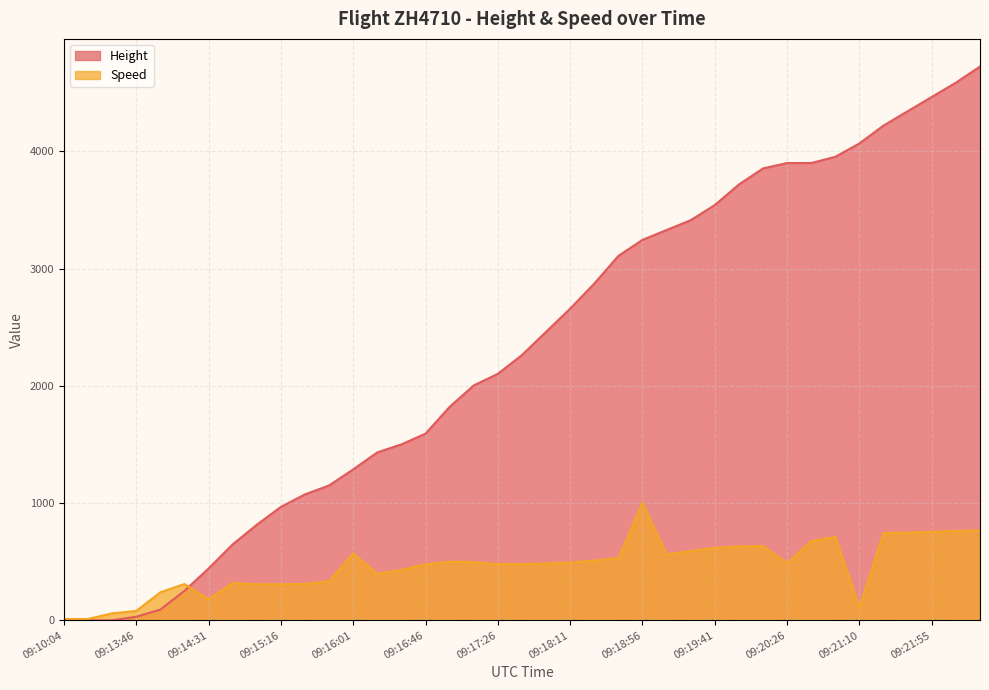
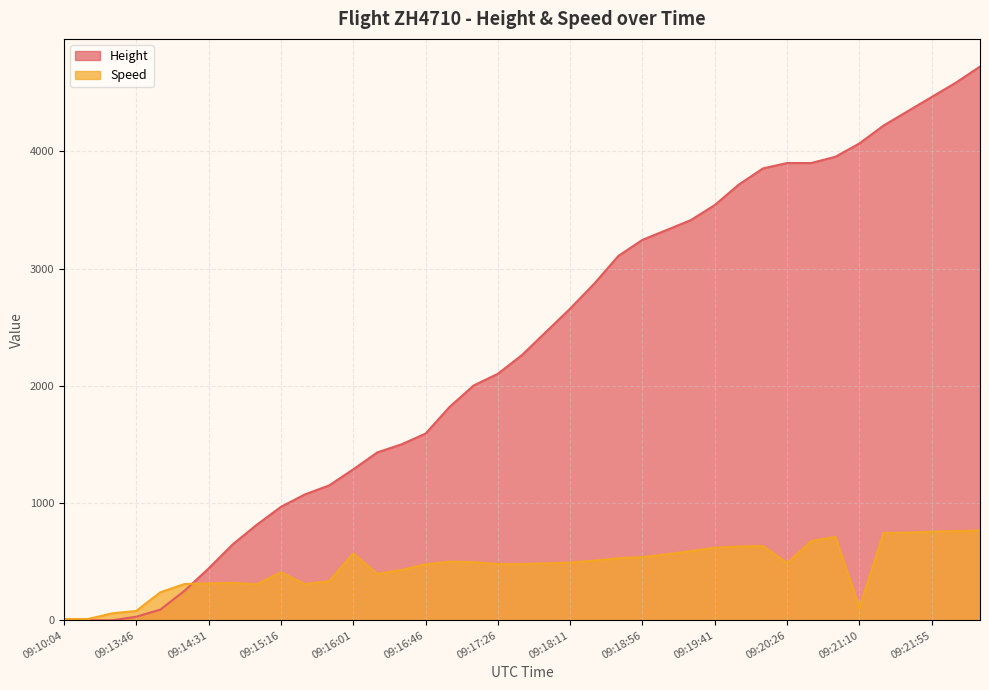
Speed, 09:14:31: 180 -> 310
Speed, 09:15:16: 310 -> 410
Speed, 09:18:56: 1000 -> 540
